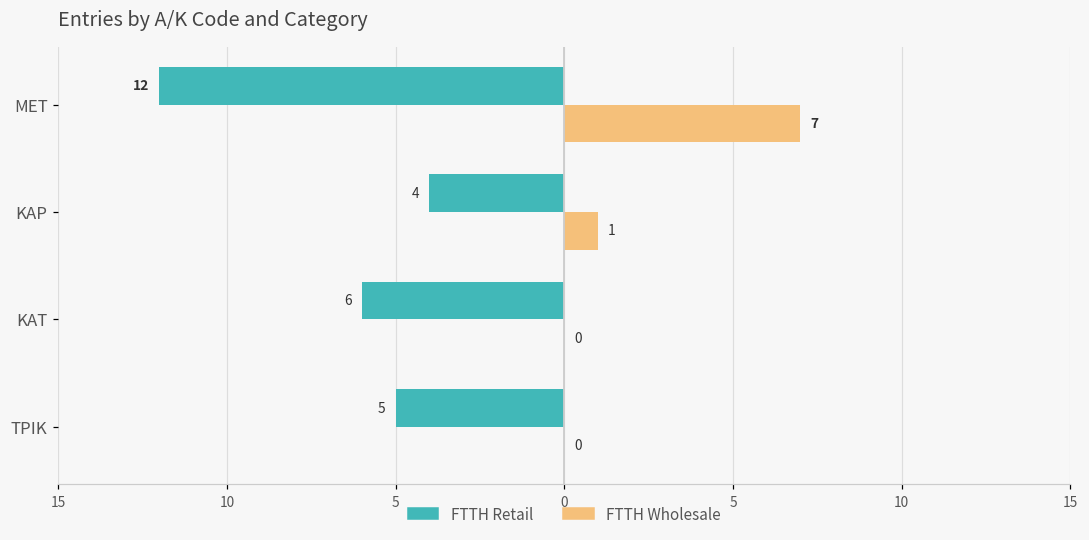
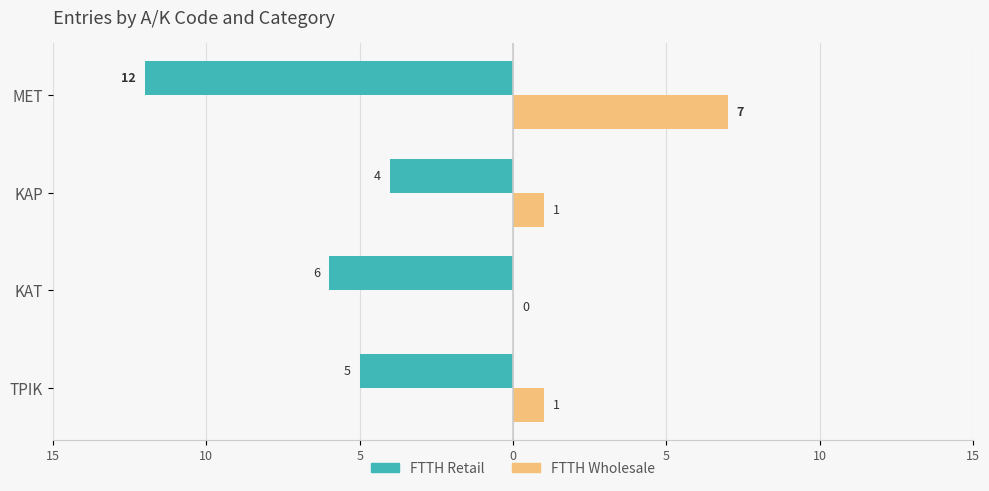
FTTH Wholesale, ΤΡΙΚ: 0 -> 1
